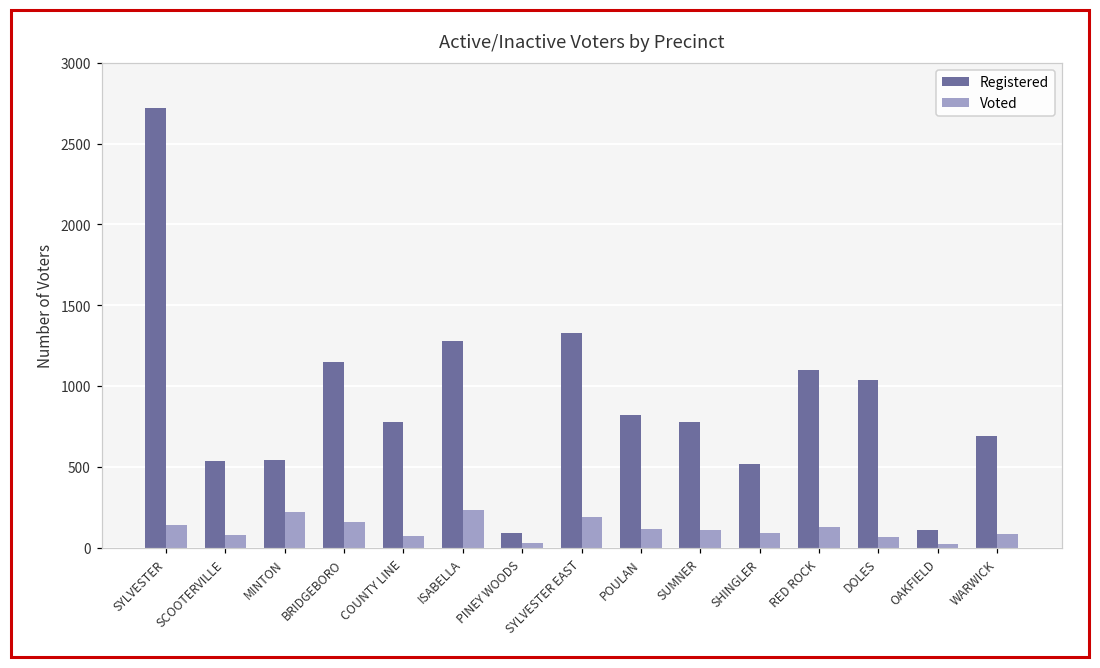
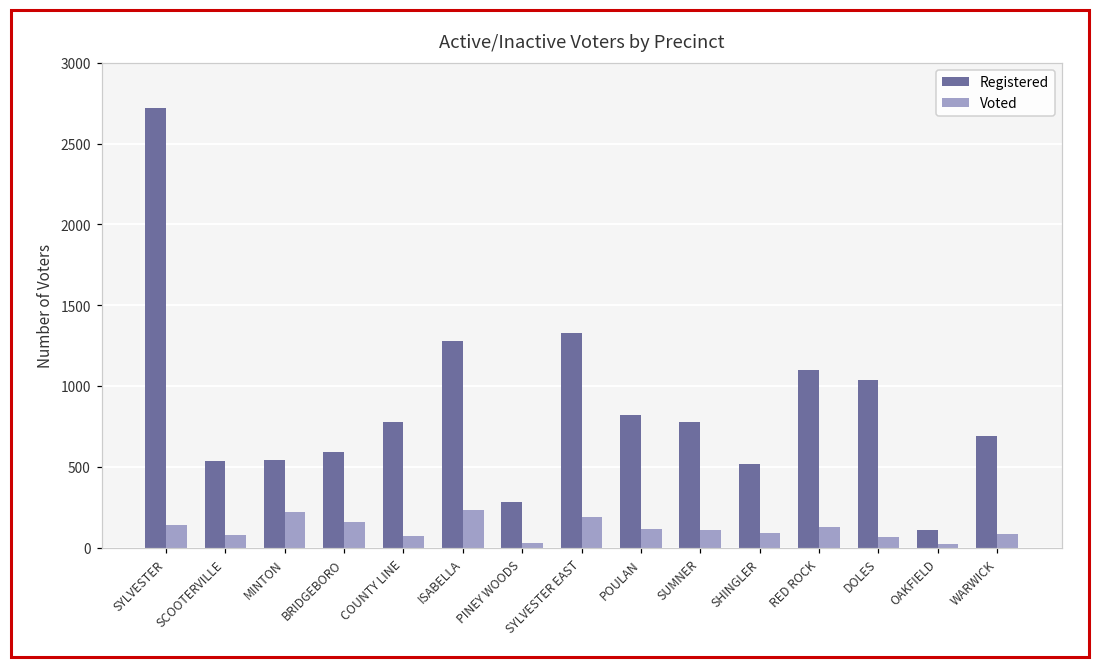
Registered, BRIDGEBORO: 1150 -> 590
Registered, PINEY WOODS: 90 -> 290
